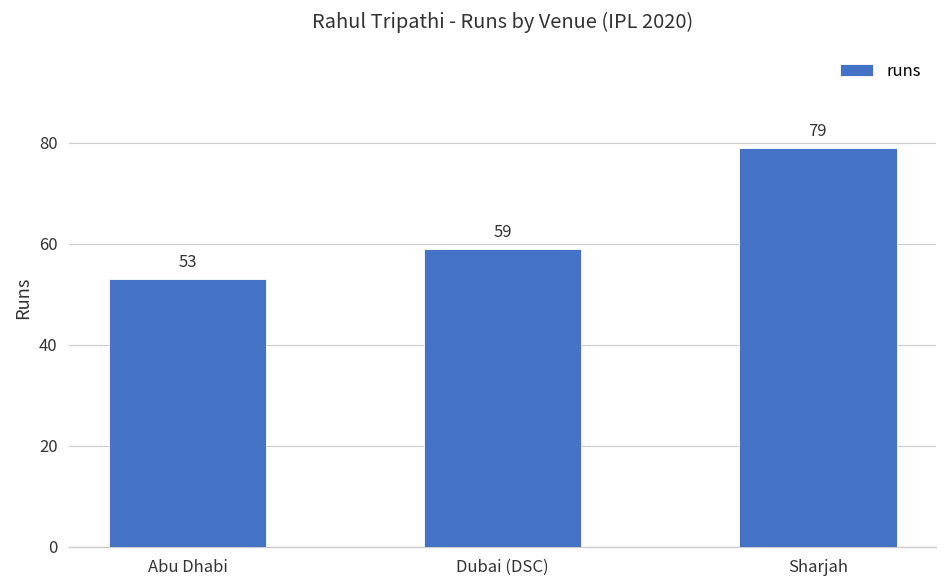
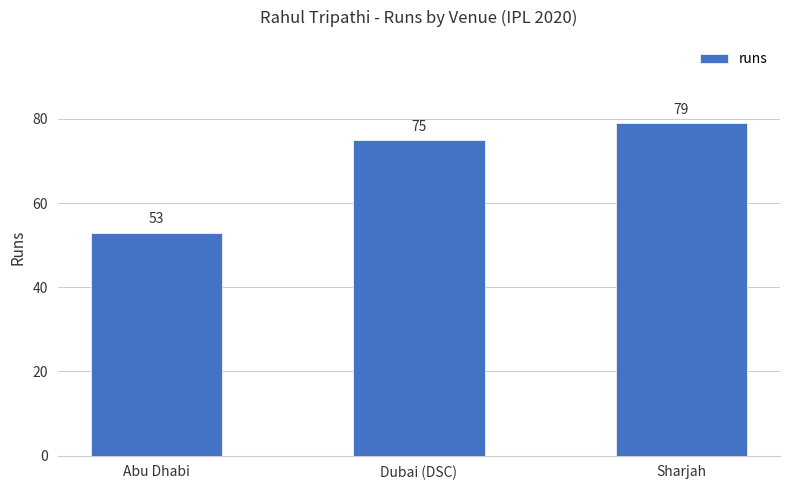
Dubai (DSC): 59 -> 75
